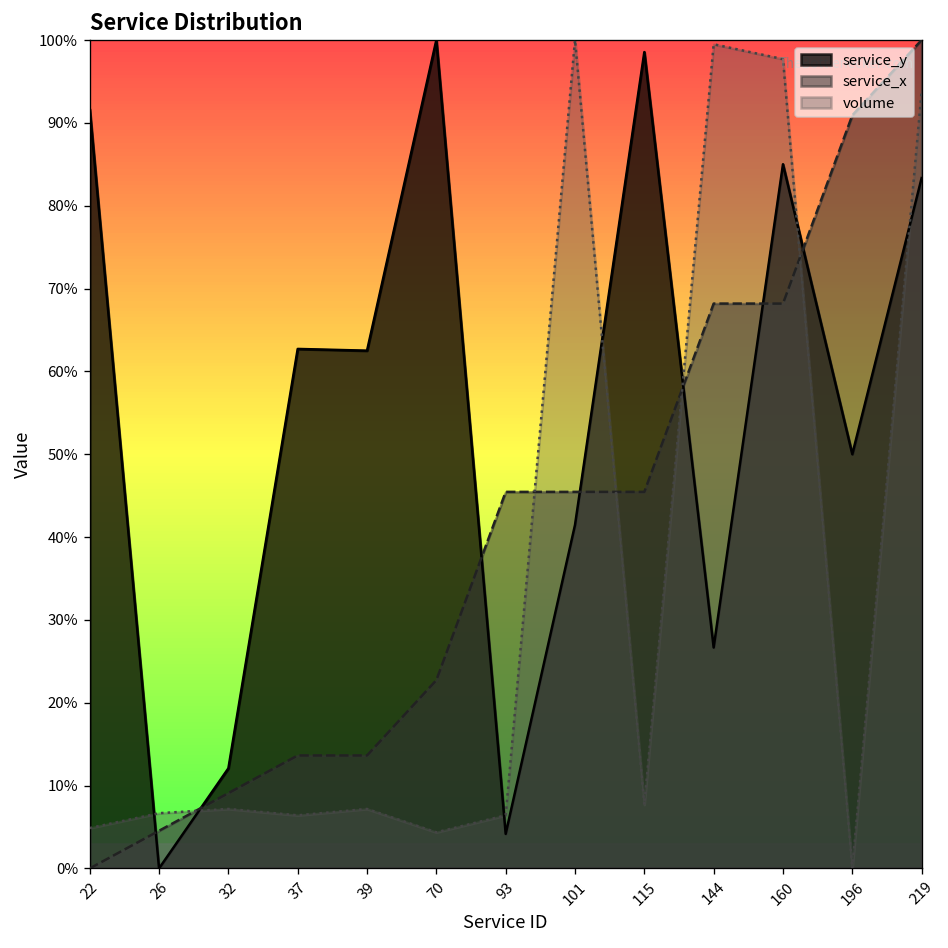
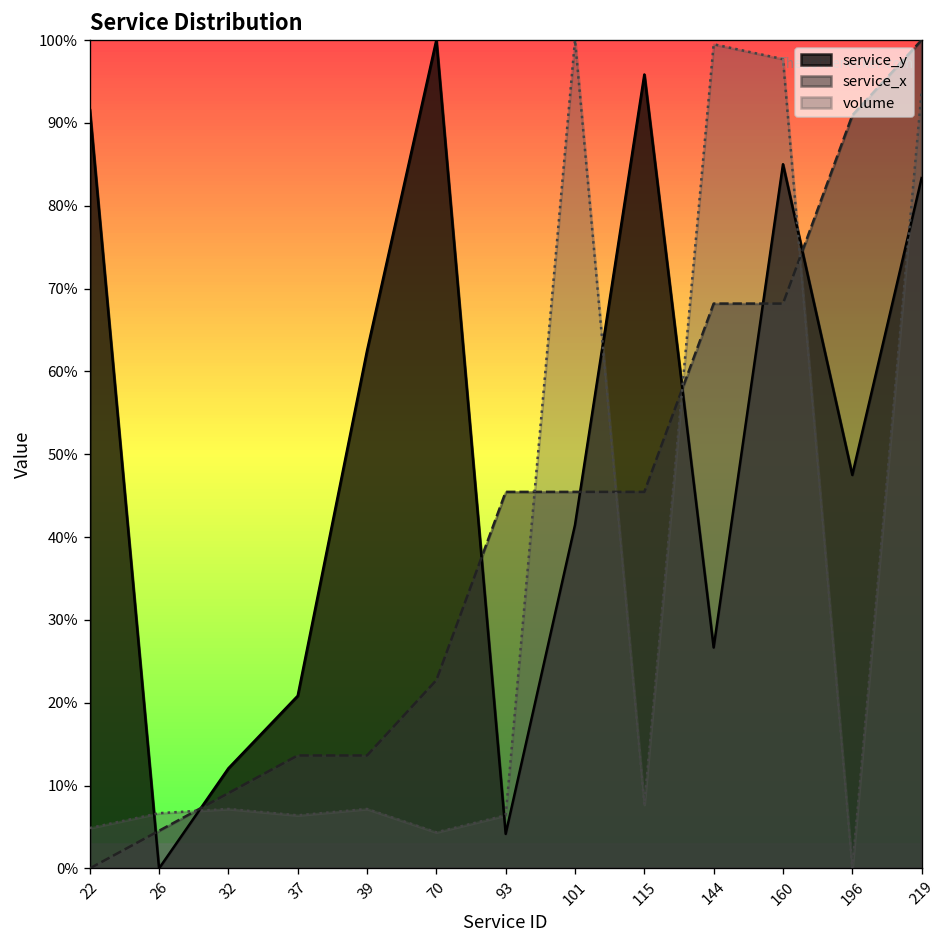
service_y, 37: 63% -> 21%
service_y, 115: 99% -> 96%
service_y, 196: 50% -> 48%
